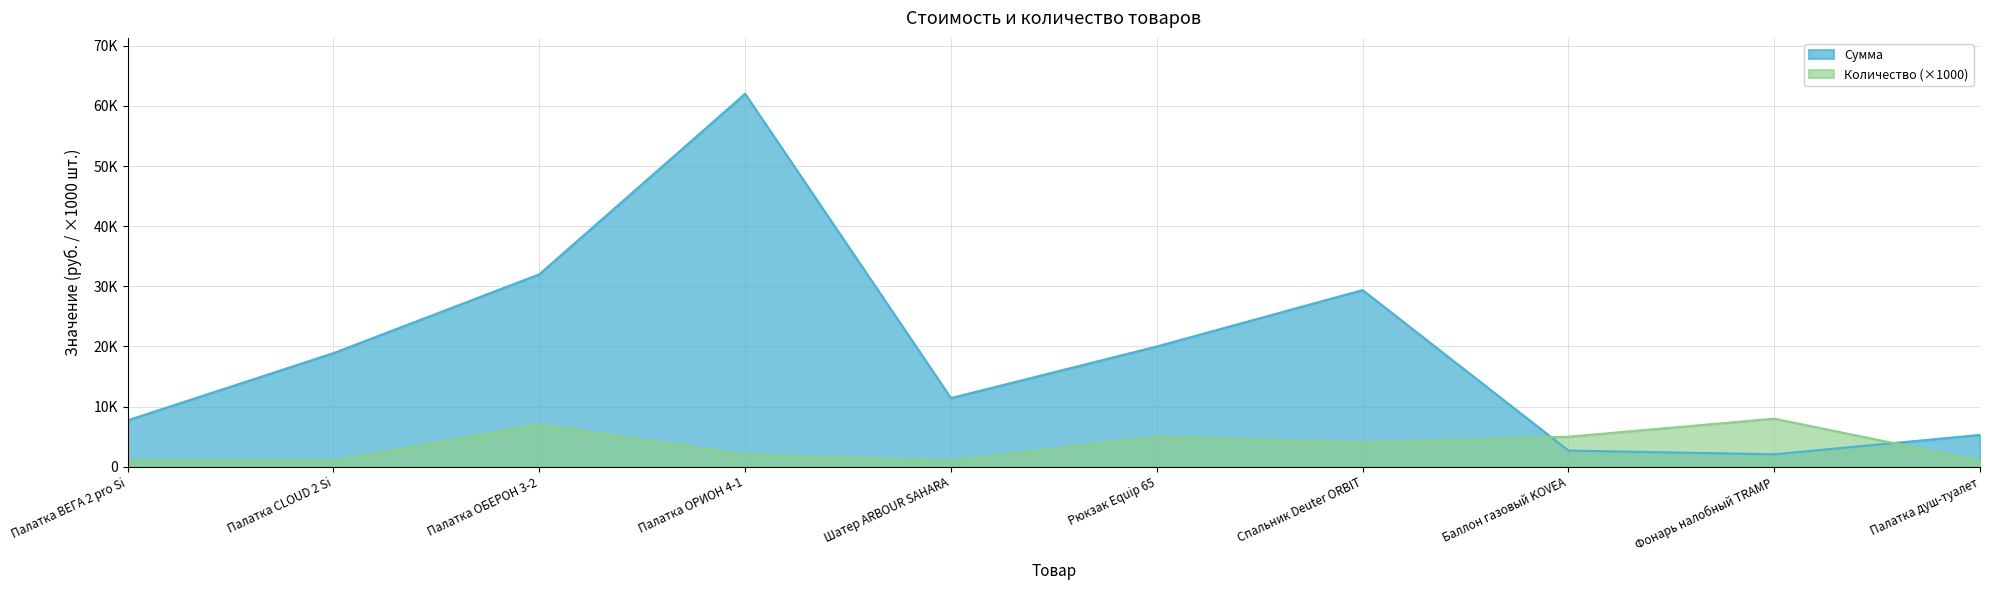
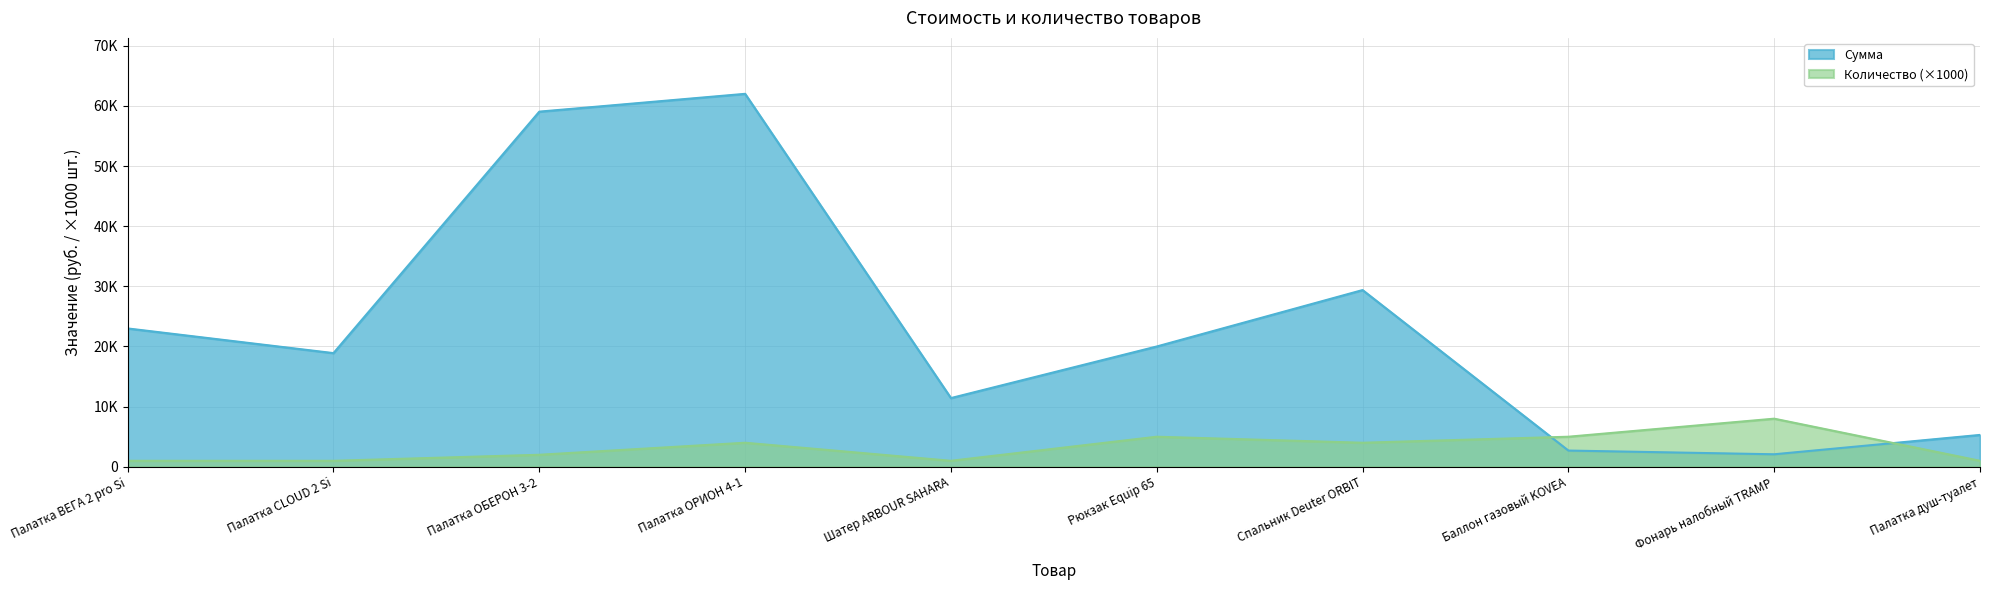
Сумма, Палатка ВЕГА 2 pro Si: 8000 -> 23000
Сумма, Палатка ОБЕРОН 3-2: 32000 -> 59000
Количество (×1000), Палатка ОБЕРОН 3-2: 7000 -> 2000
Количество (×1000), Палатка ОРИОН 4-1: 2000 -> 4000
